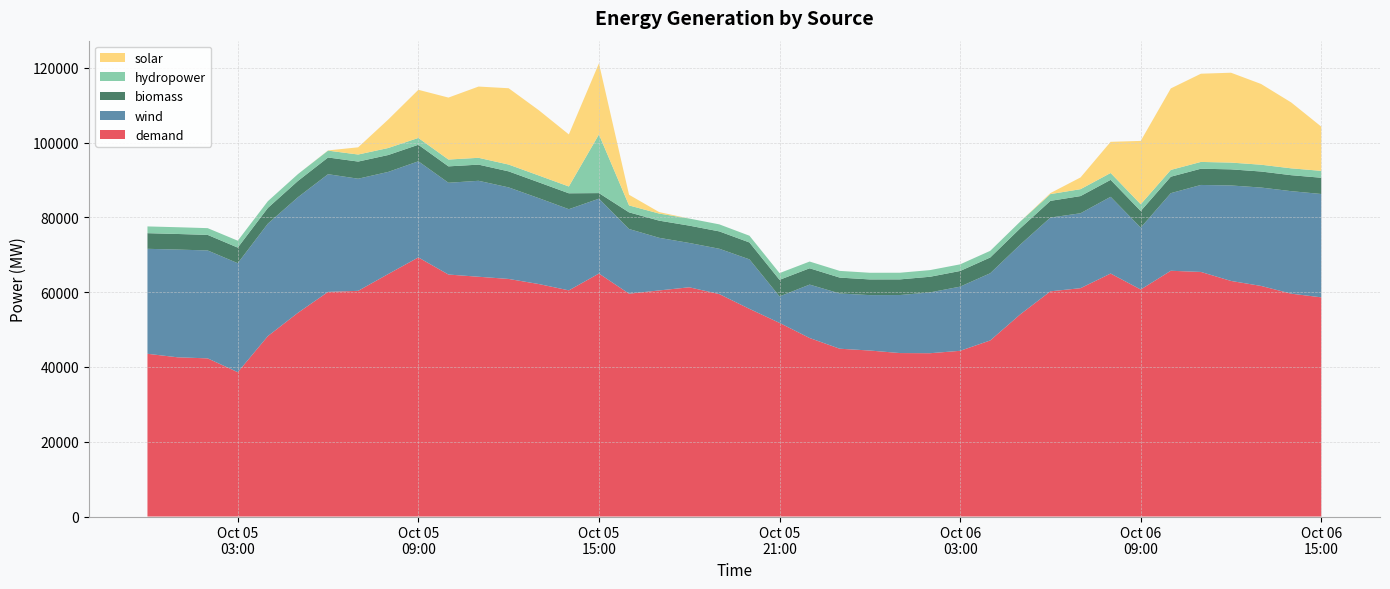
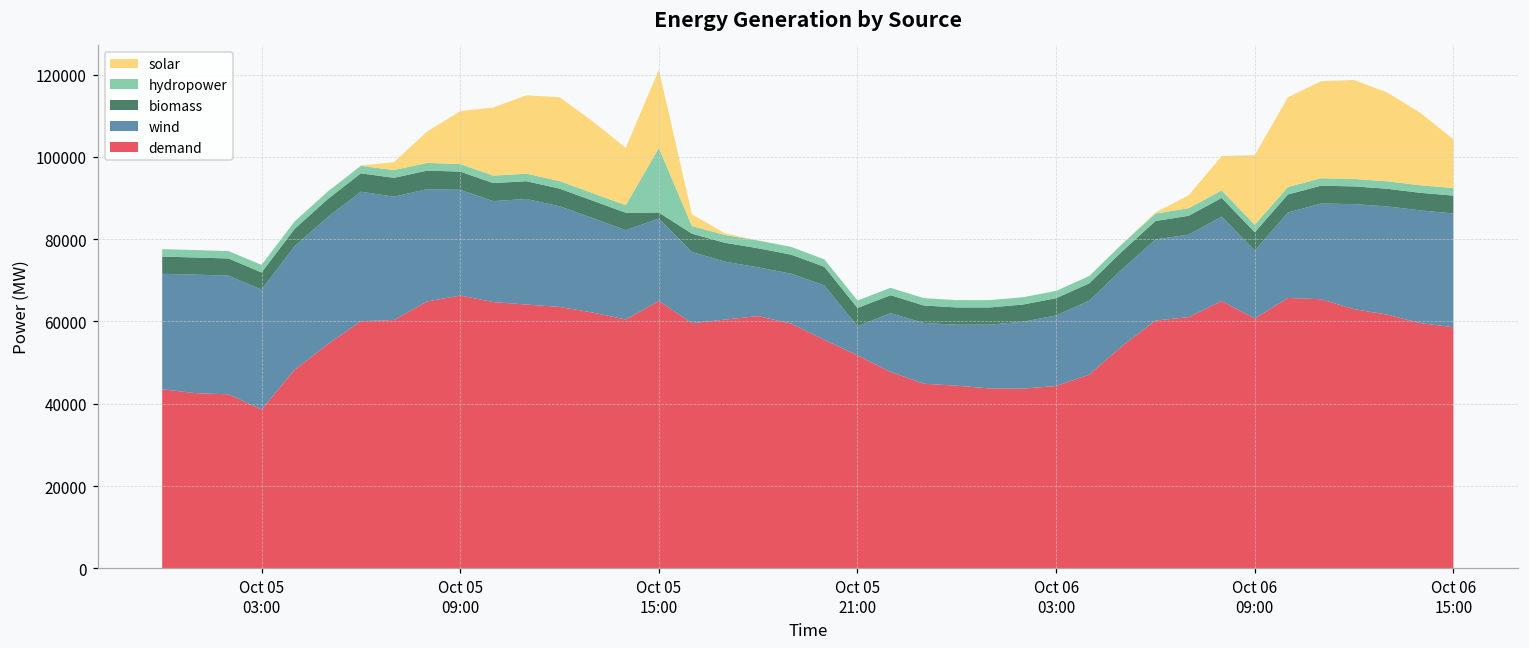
demand, Oct 05 09:00: 69000 -> 66000
